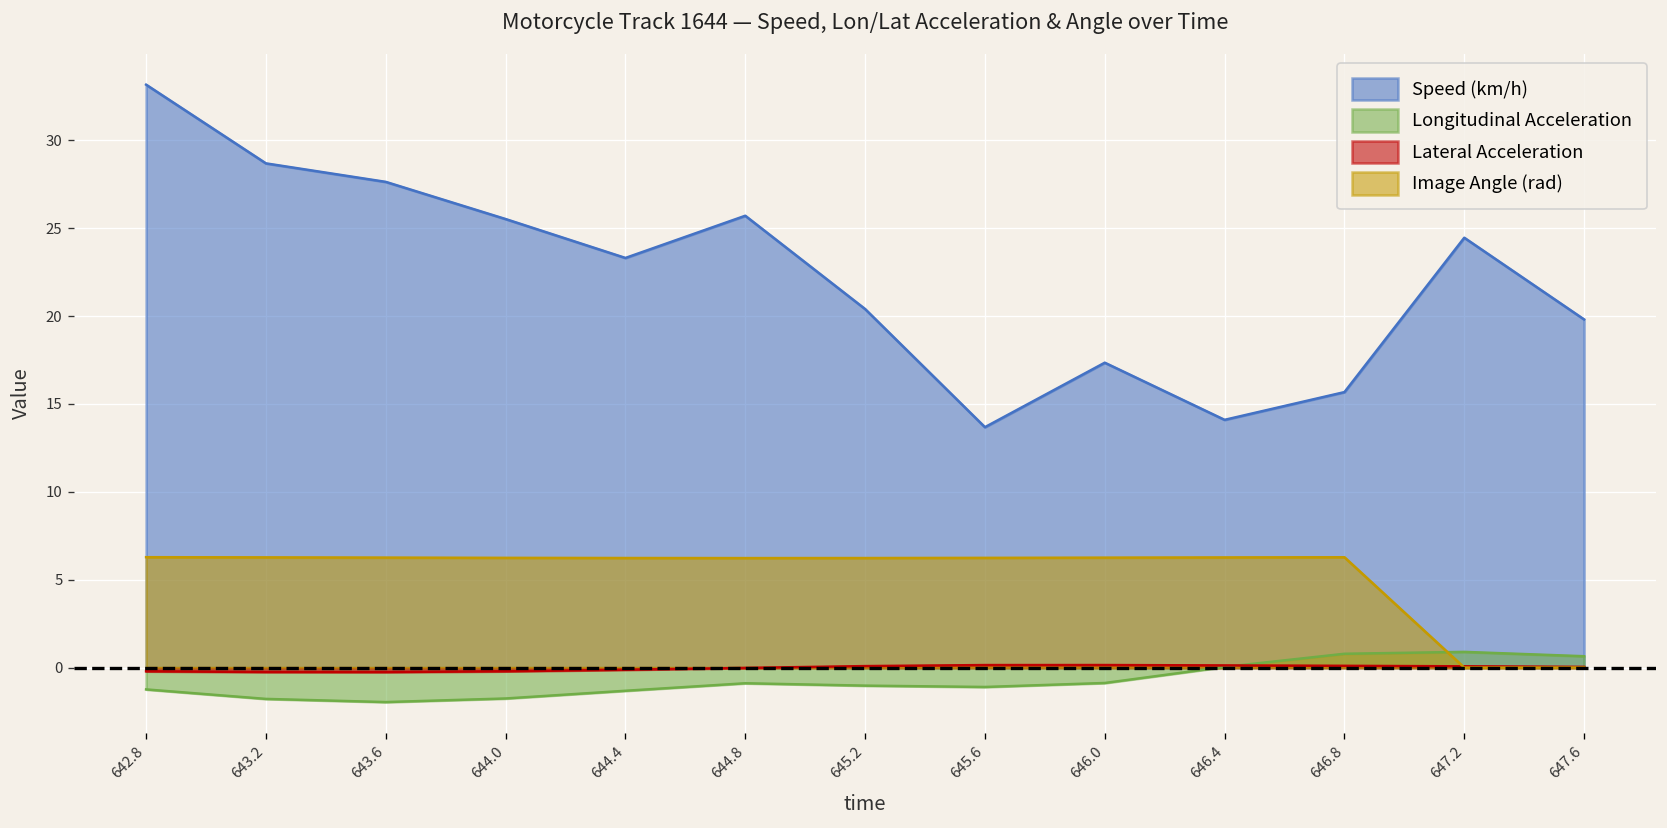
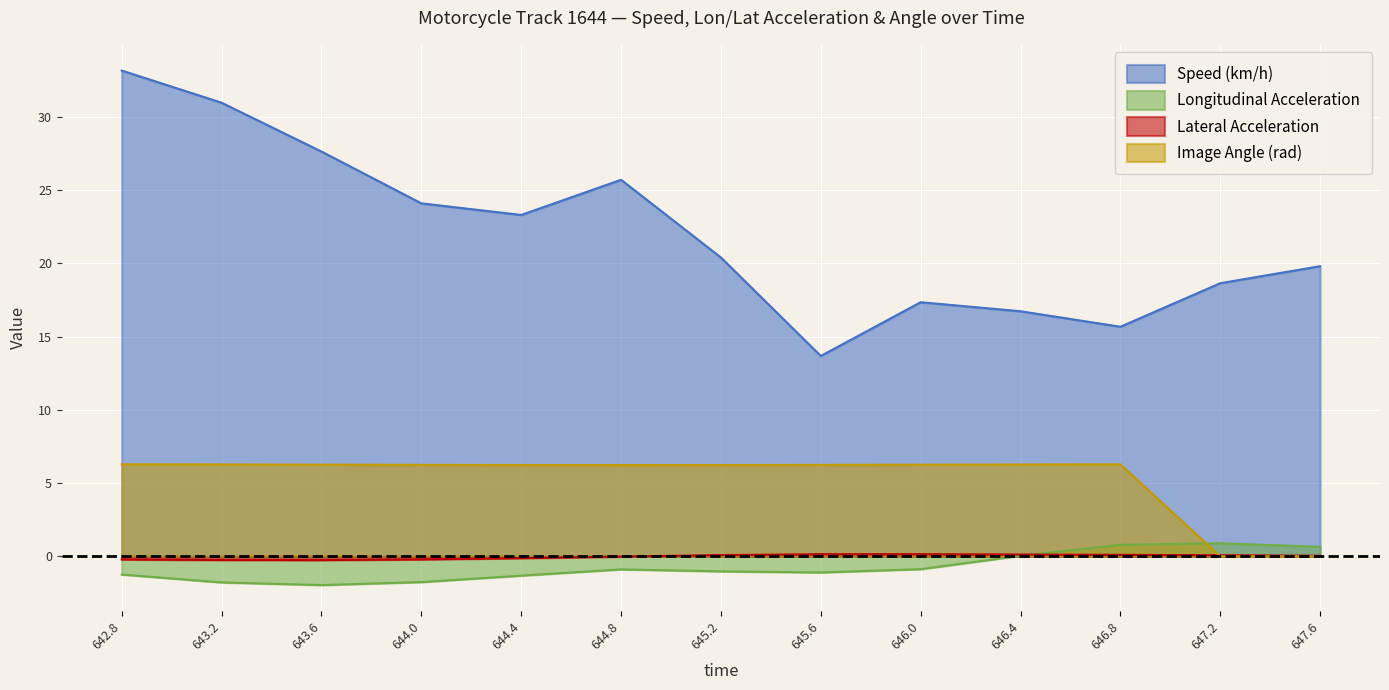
Speed (km/h), 643.2: 28.7 -> 31.0
Speed (km/h), 644.0: 25.5 -> 24.1
Speed (km/h), 646.4: 14.1 -> 16.7
Speed (km/h), 647.2: 24.5 -> 18.6
